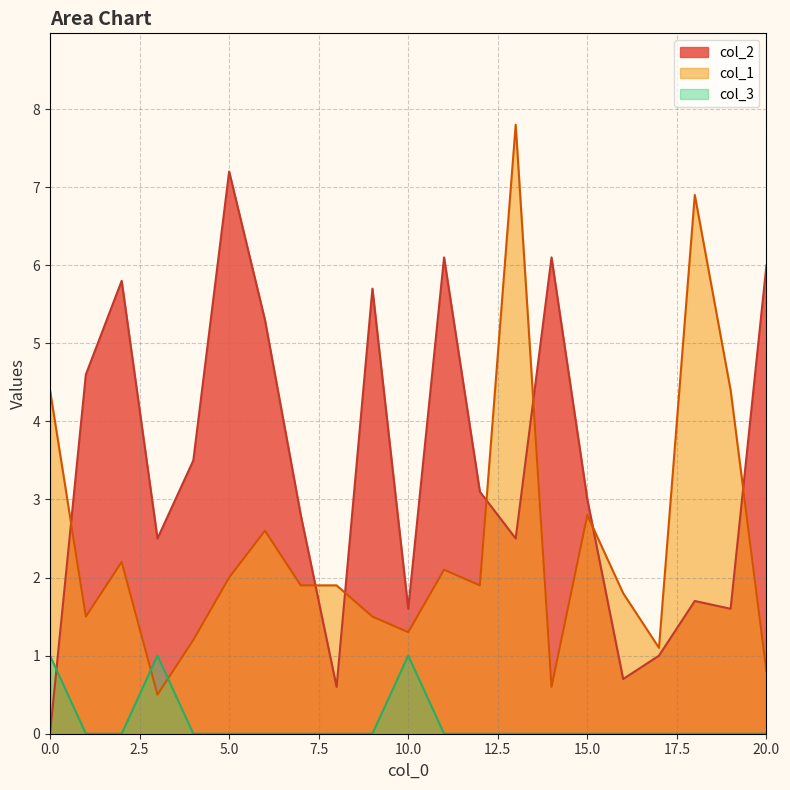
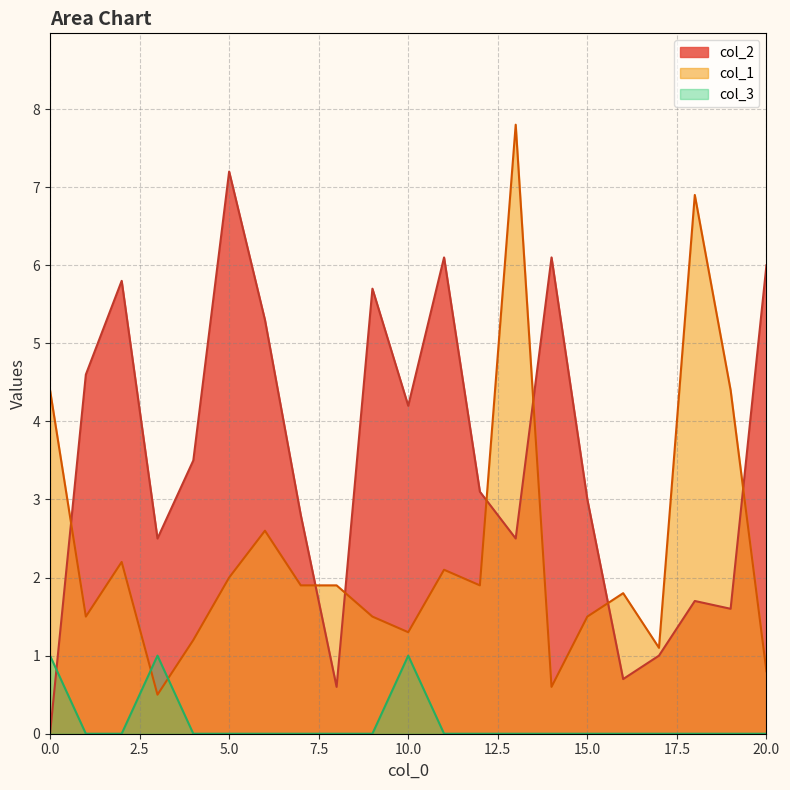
col_2, 10.0: 1.6 -> 4.2
col_1, 15.0: 2.8 -> 1.5
